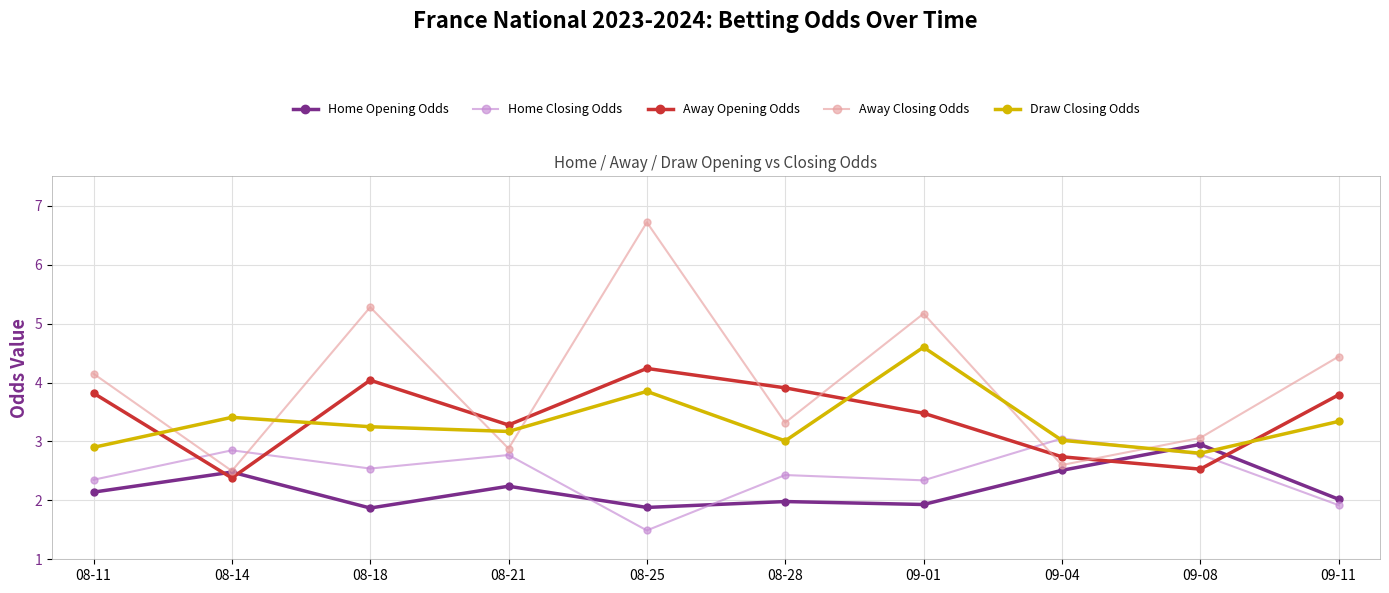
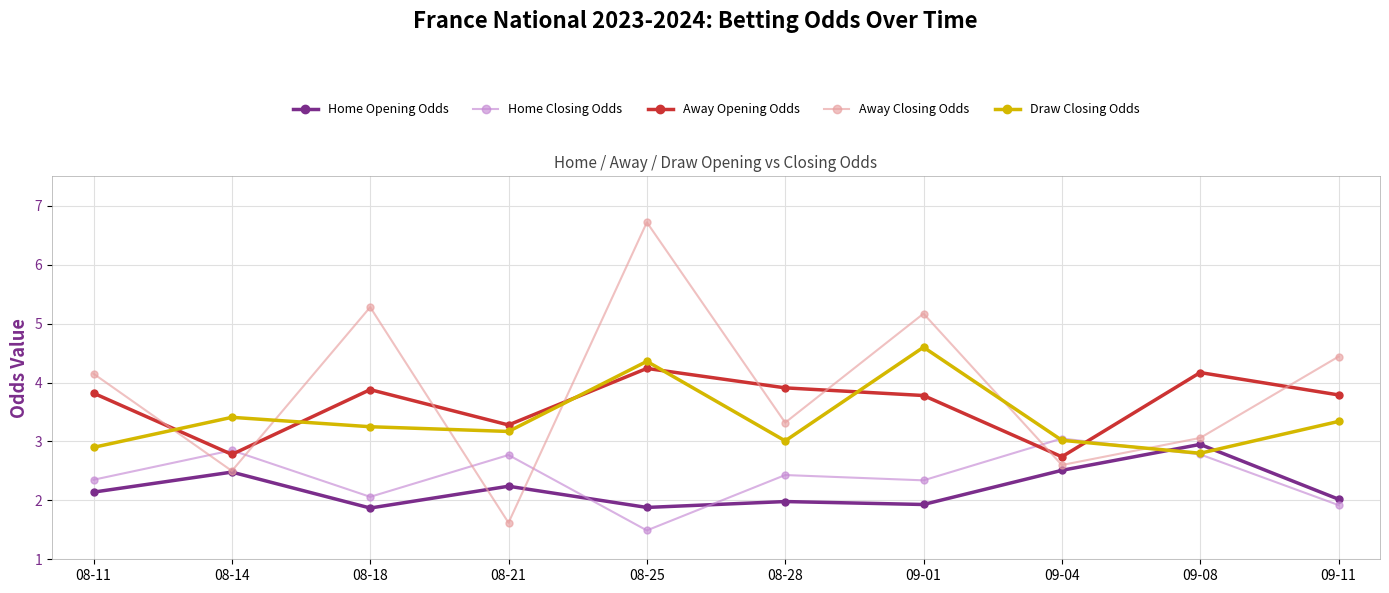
Away Opening Odds, 08-14: 2.4 -> 2.8
Home Closing Odds, 08-18: 2.5 -> 2.1
Away Opening Odds, 08-18: 4.0 -> 3.9
Away Closing Odds, 08-21: 2.9 -> 1.6
Draw Closing Odds, 08-25: 3.9 -> 4.4
Away Opening Odds, 09-01: 3.5 -> 3.8
Away Opening Odds, 09-08: 2.5 -> 4.2
